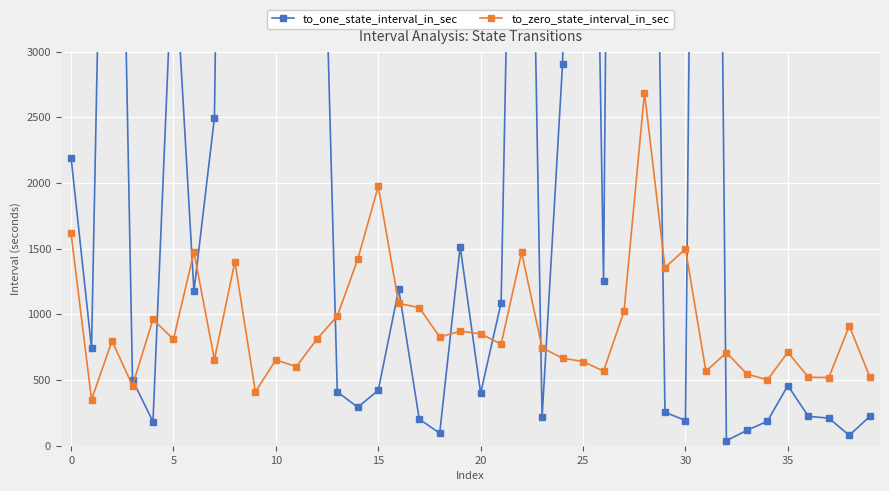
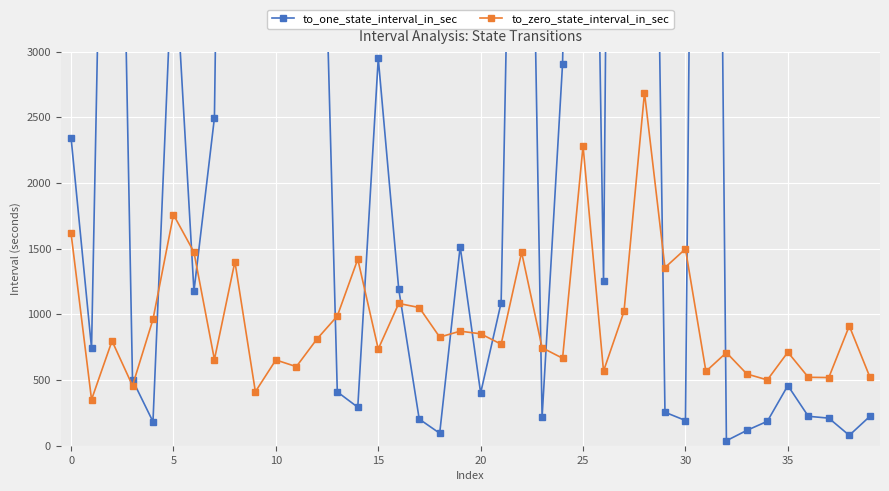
to_one_state_interval_in_sec, 0: 2190 -> 2350
to_zero_state_interval_in_sec, 5: 810 -> 1760
to_one_state_interval_in_sec, 15: 420 -> 2950
to_zero_state_interval_in_sec, 15: 1970 -> 740
to_zero_state_interval_in_sec, 25: 640 -> 2280
